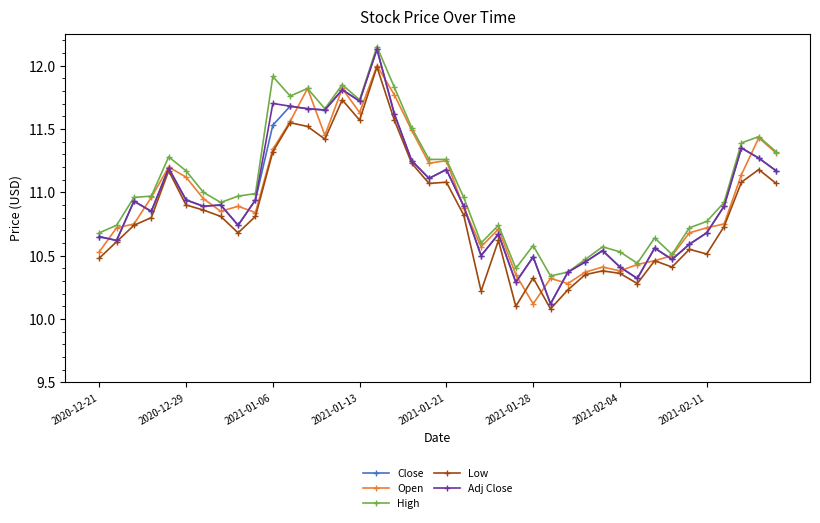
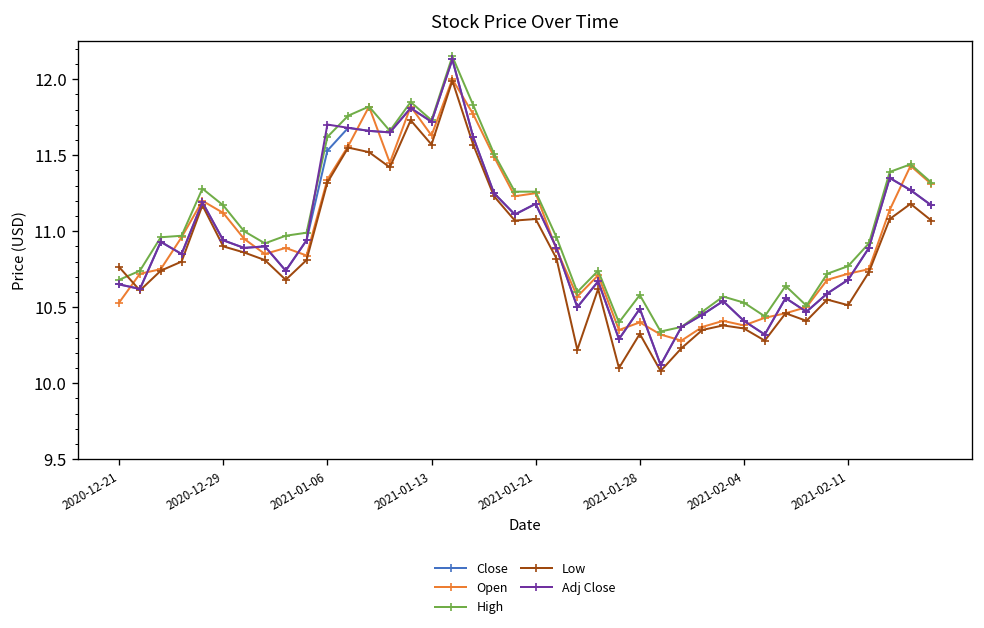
Low, 2020-12-21: 10.48 -> 10.76
High, 2021-01-06: 11.92 -> 11.62
Open, 2021-01-28: 10.12 -> 10.40
